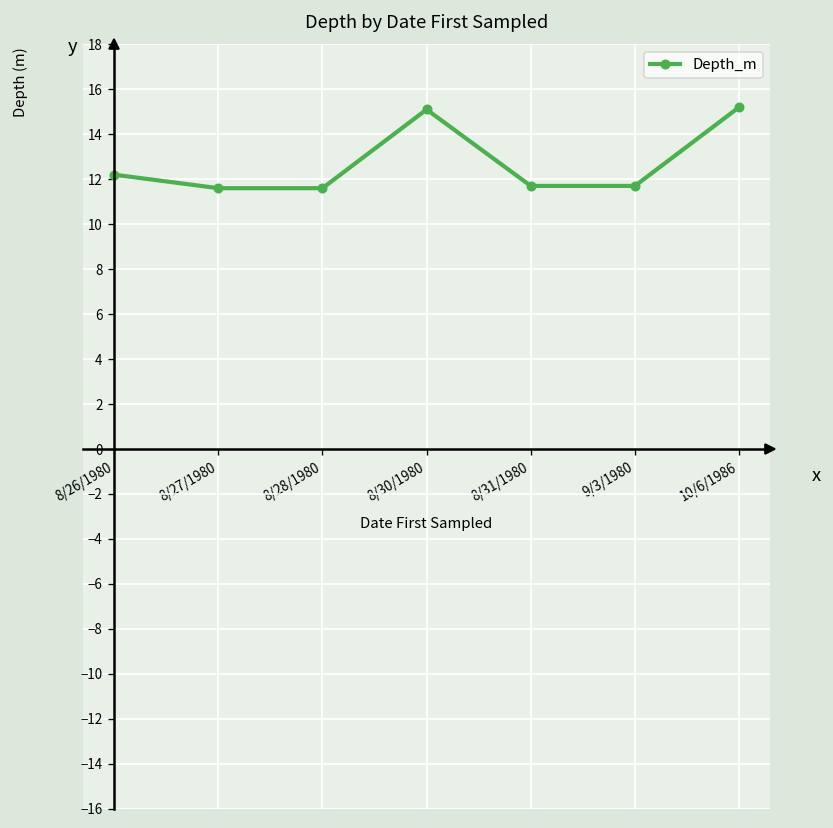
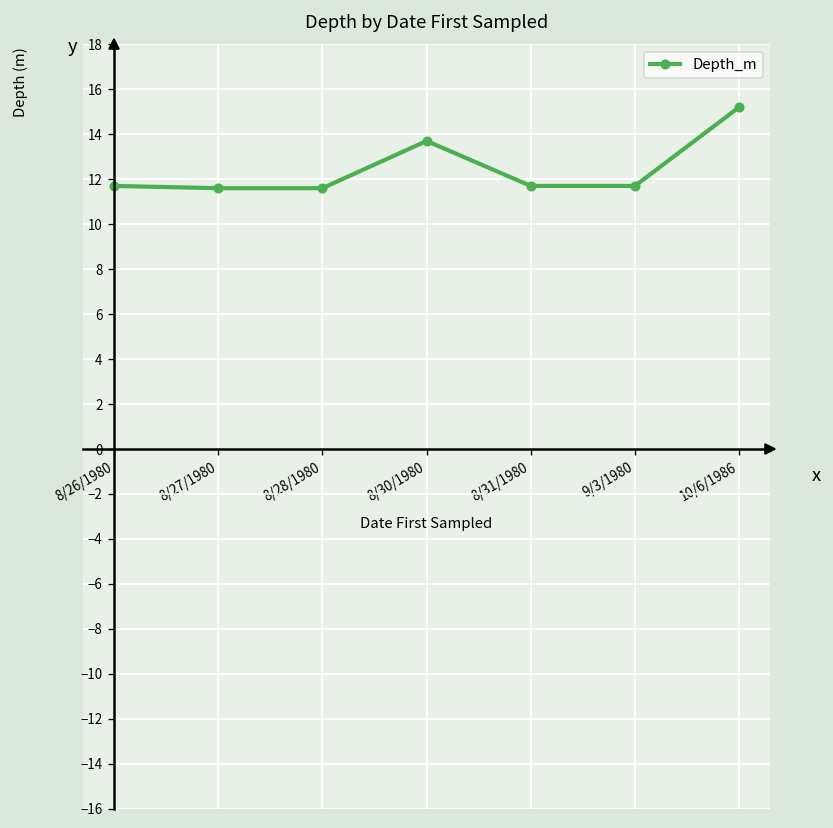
8/26/1980: 12.2 -> 11.7
8/30/1980: 15.1 -> 13.7
